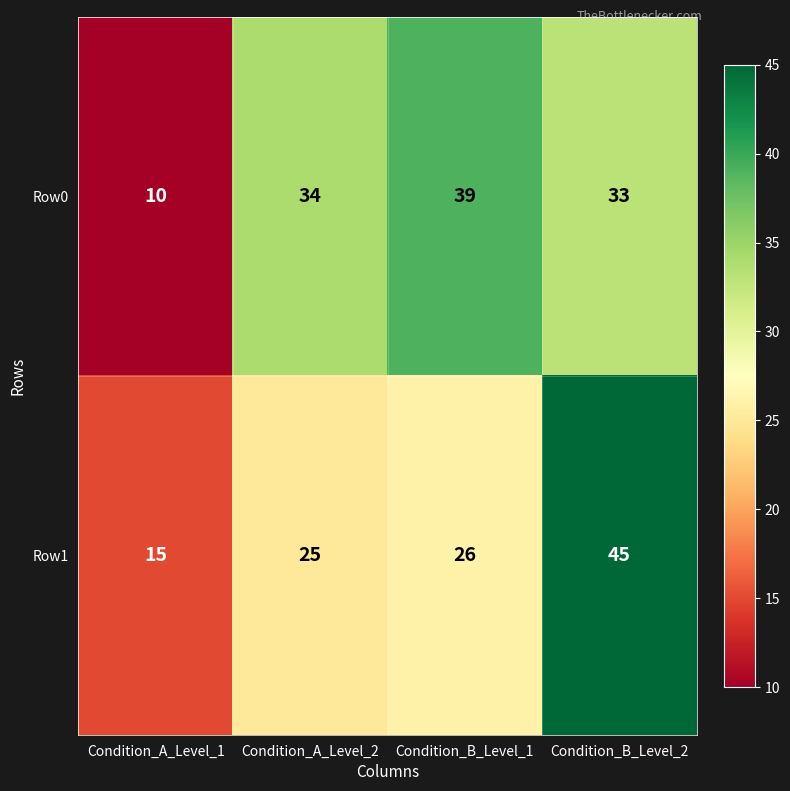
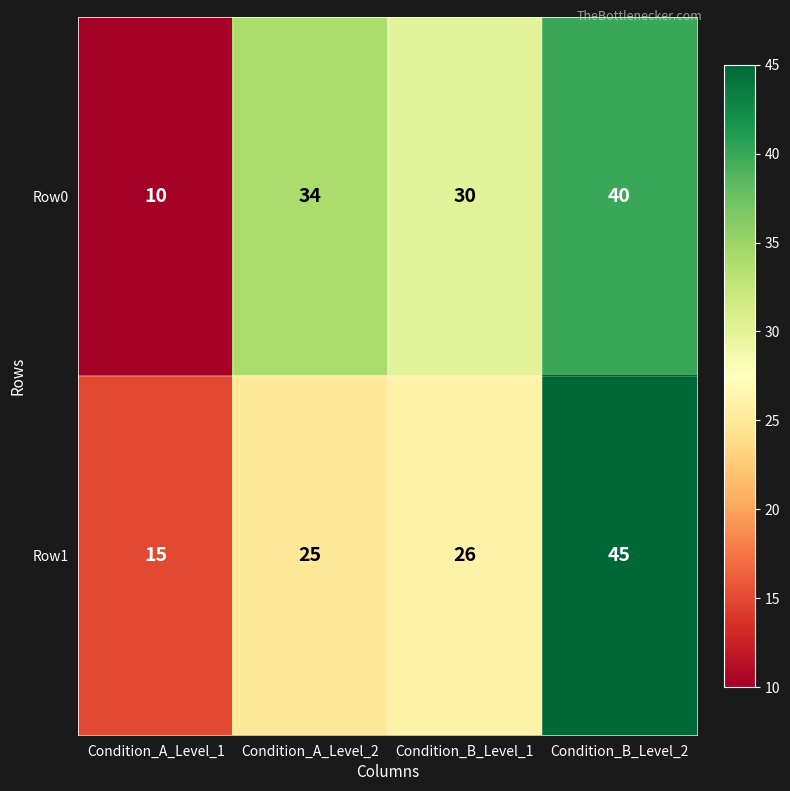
Row0, Condition_B_Level_1: 39 -> 30
Row0, Condition_B_Level_2: 33 -> 40
